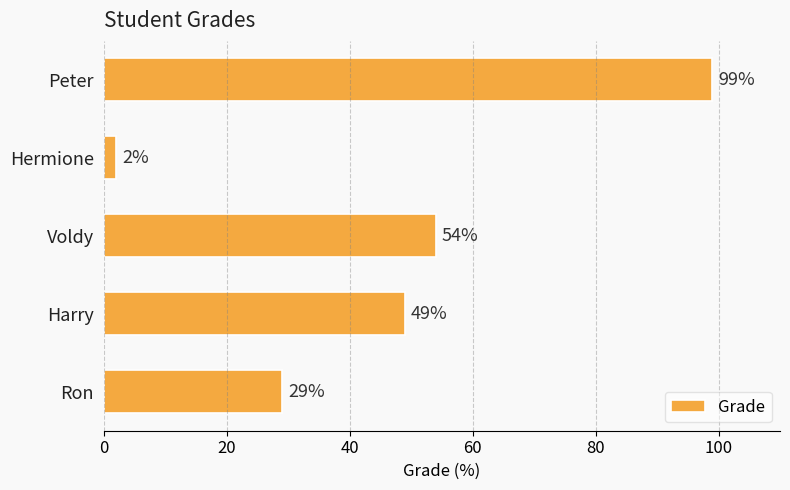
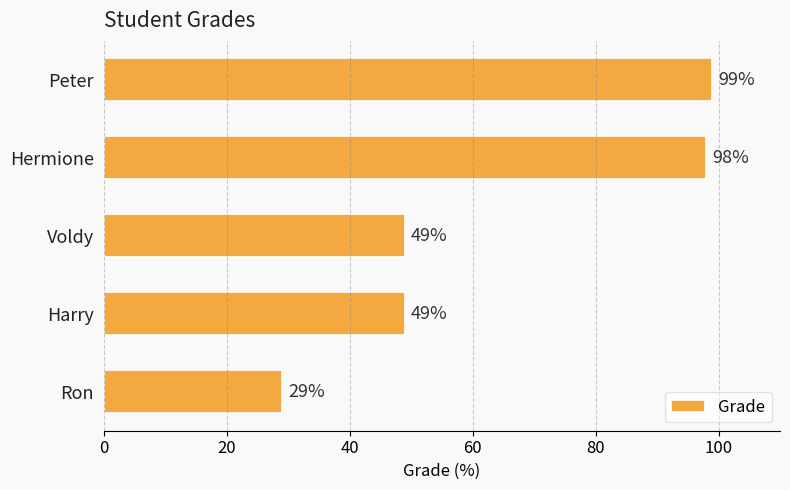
Hermione: 2% -> 98%
Voldy: 54% -> 49%
